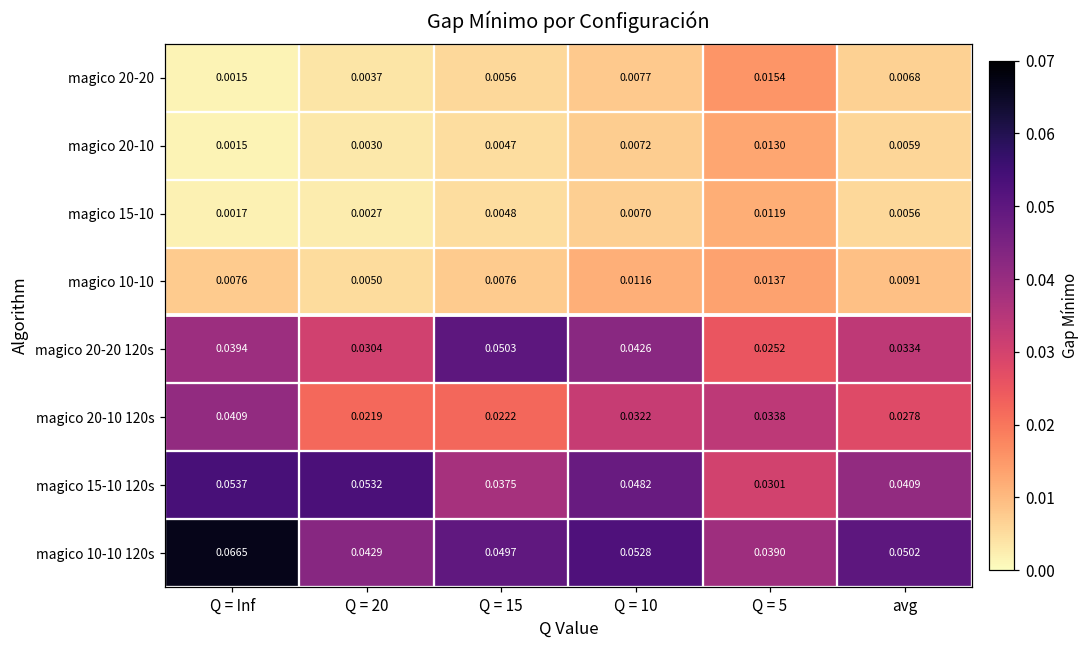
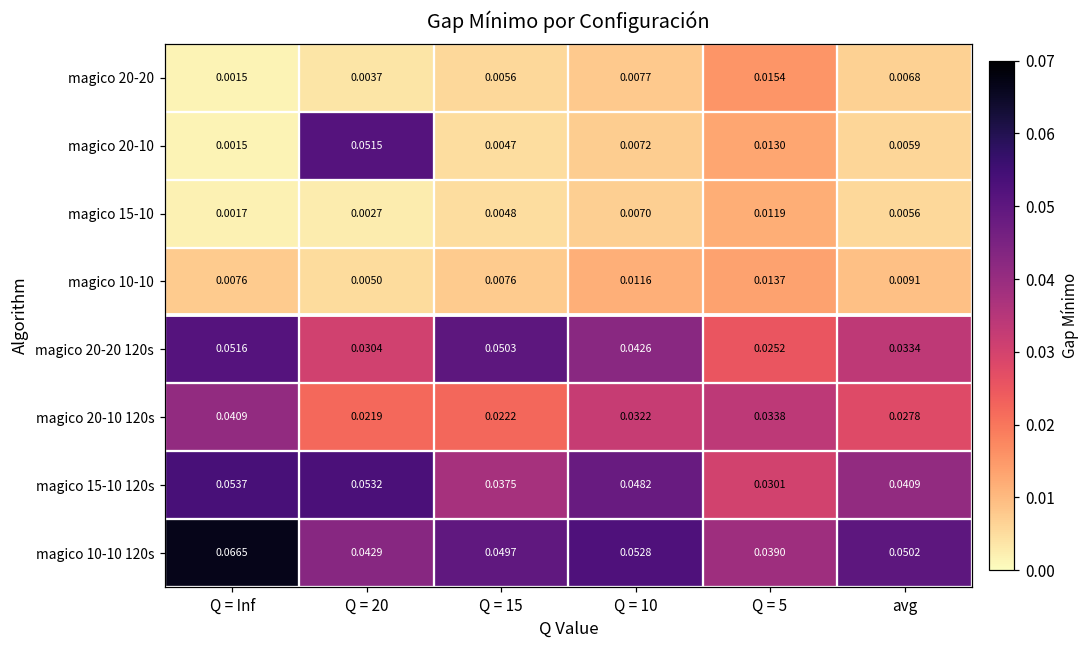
magico 20-10, Q = 20: 0.0030 -> 0.0515
magico 20-20 120s, Q = Inf: 0.0394 -> 0.0516
